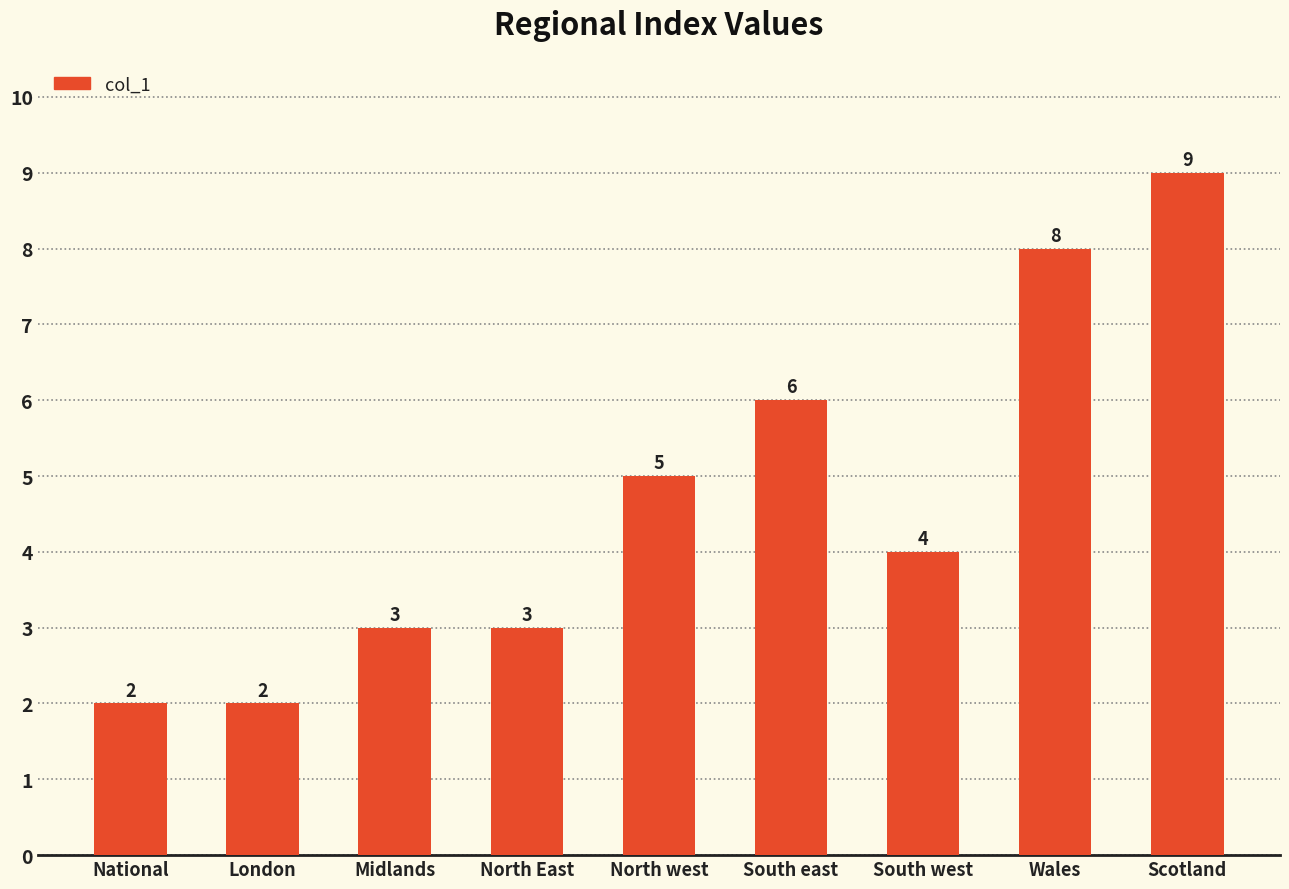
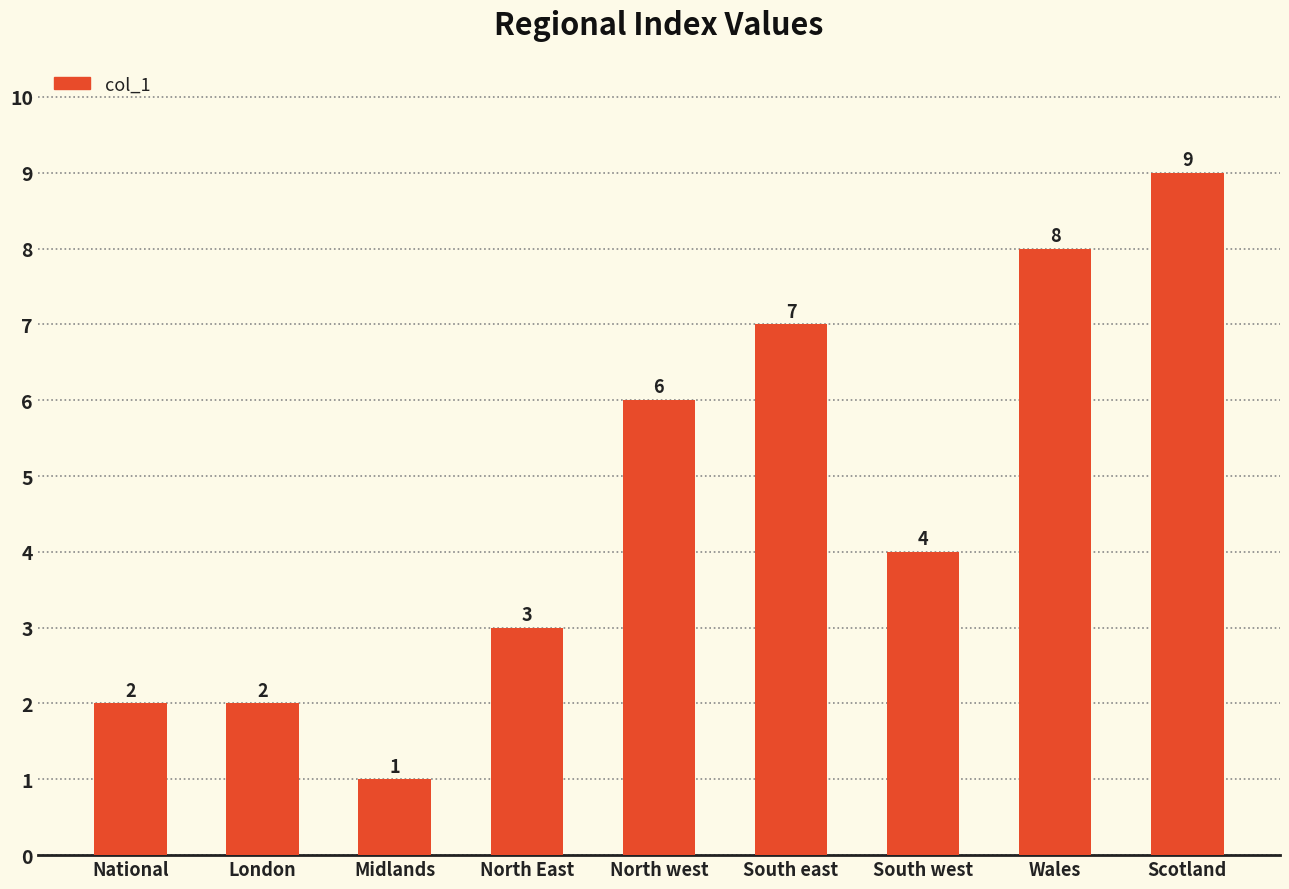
Midlands: 3 -> 1
North west: 5 -> 6
South east: 6 -> 7
